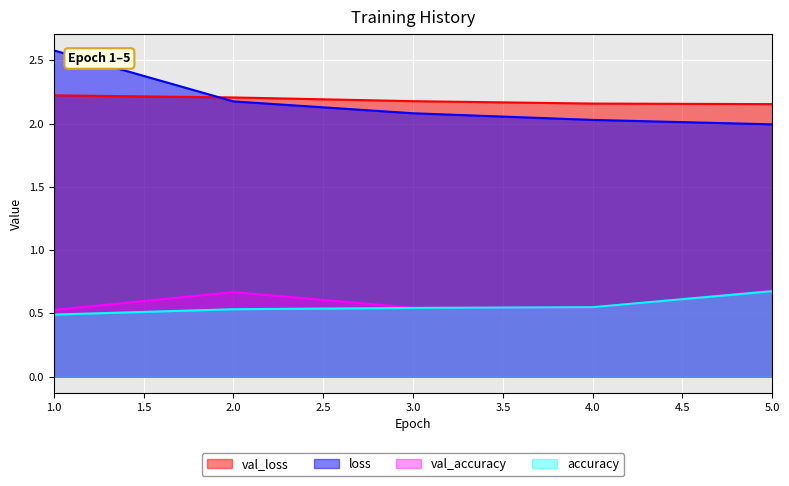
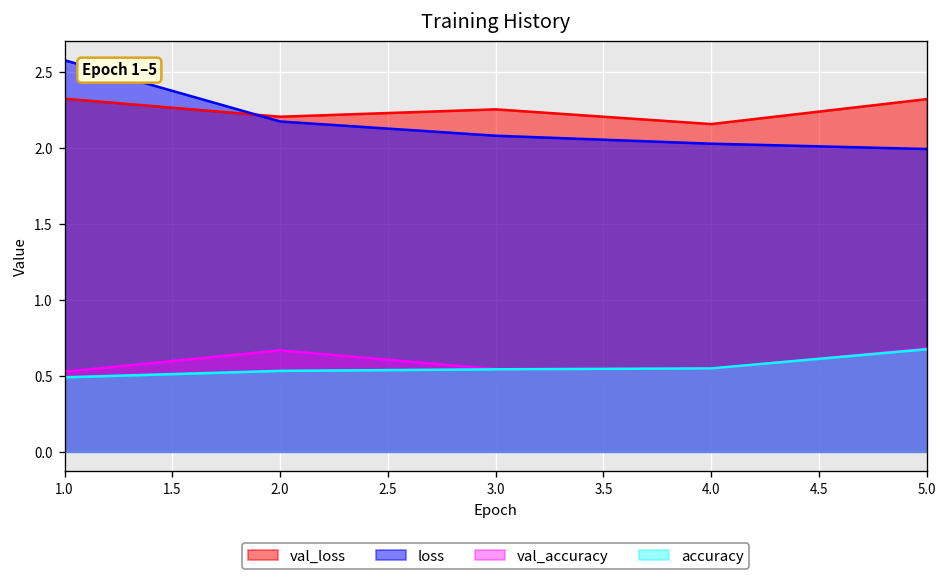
val_loss, 1.0: 2.22 -> 2.33
val_loss, 3.0: 2.18 -> 2.26
val_loss, 5.0: 2.15 -> 2.32
